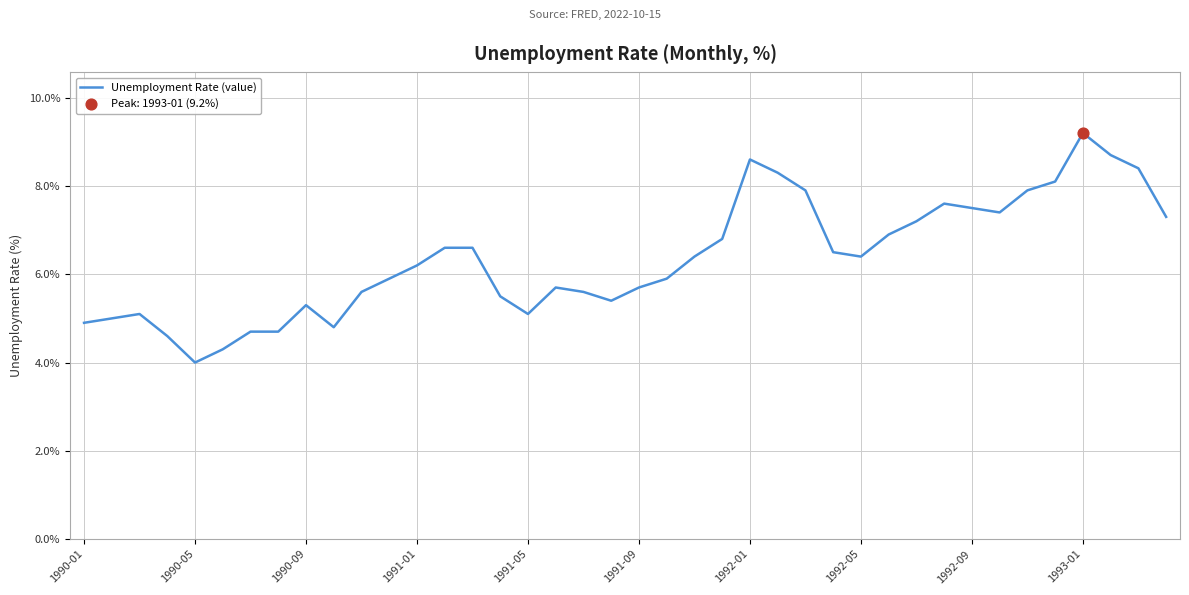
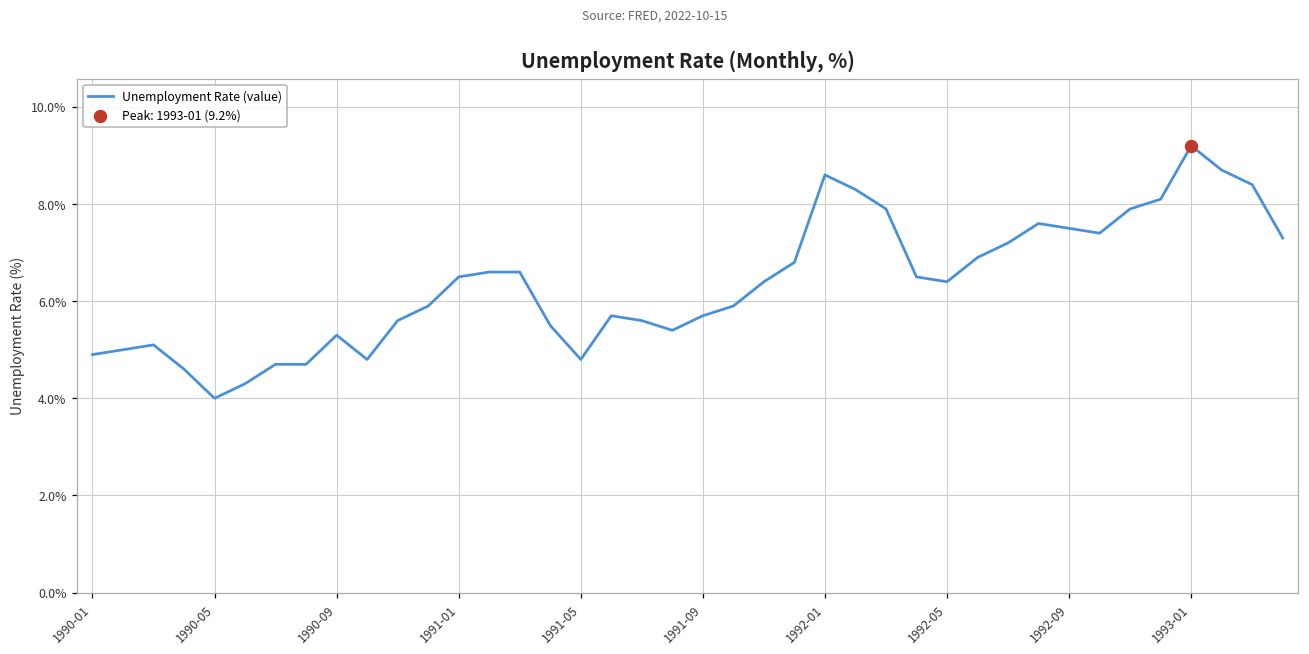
Unemployment Rate (value), 1991-01: 6.2% -> 6.5%
Unemployment Rate (value), 1991-05: 5.1% -> 4.8%
